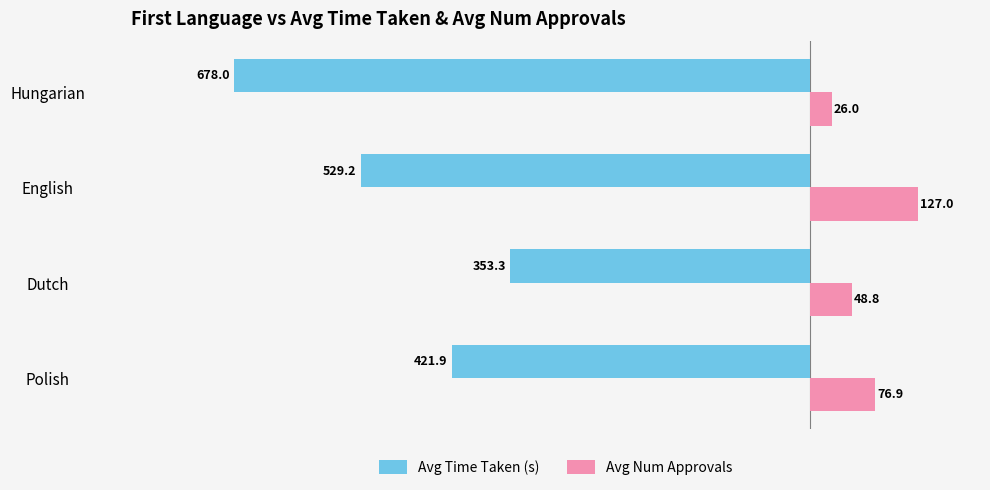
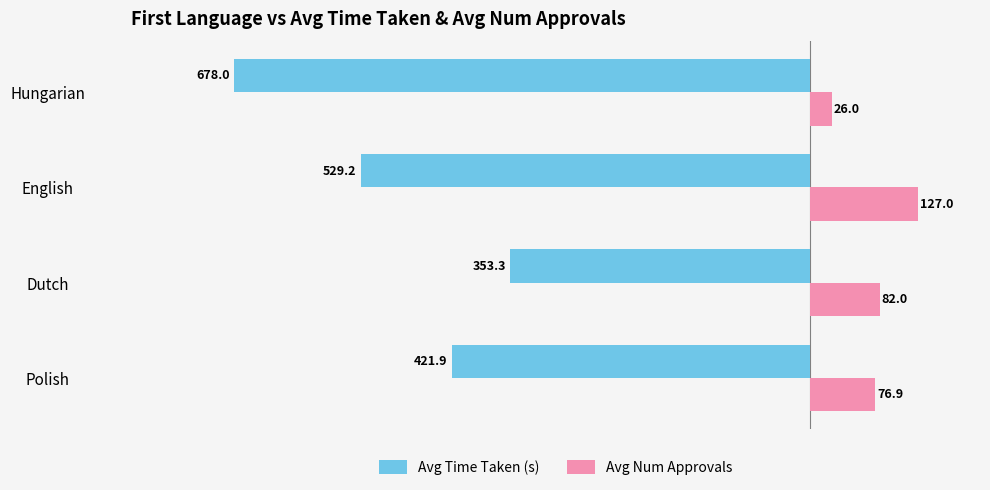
Avg Num Approvals, Dutch: 48.8 -> 82.0
